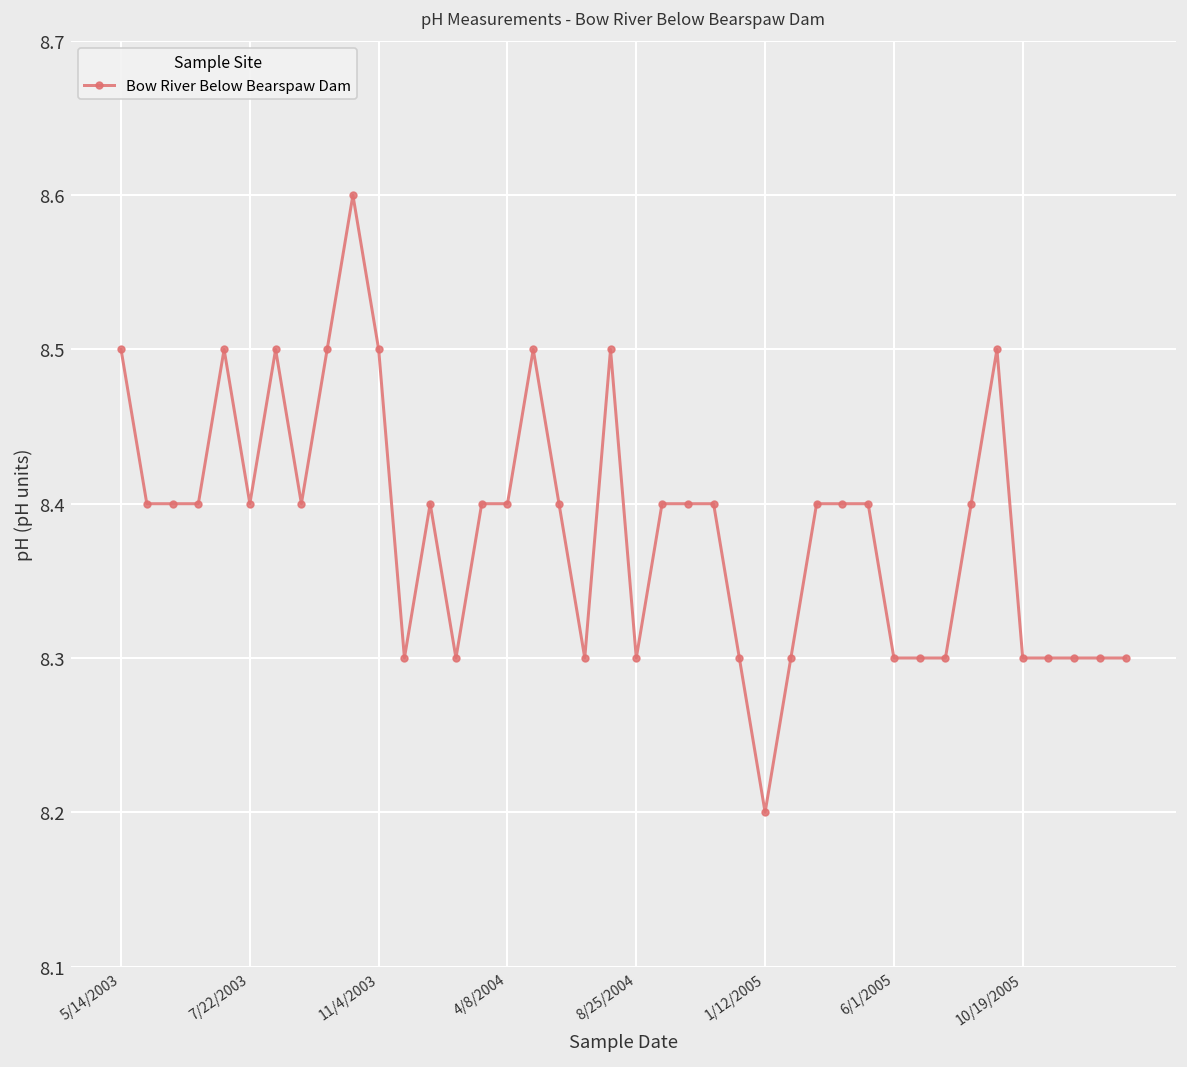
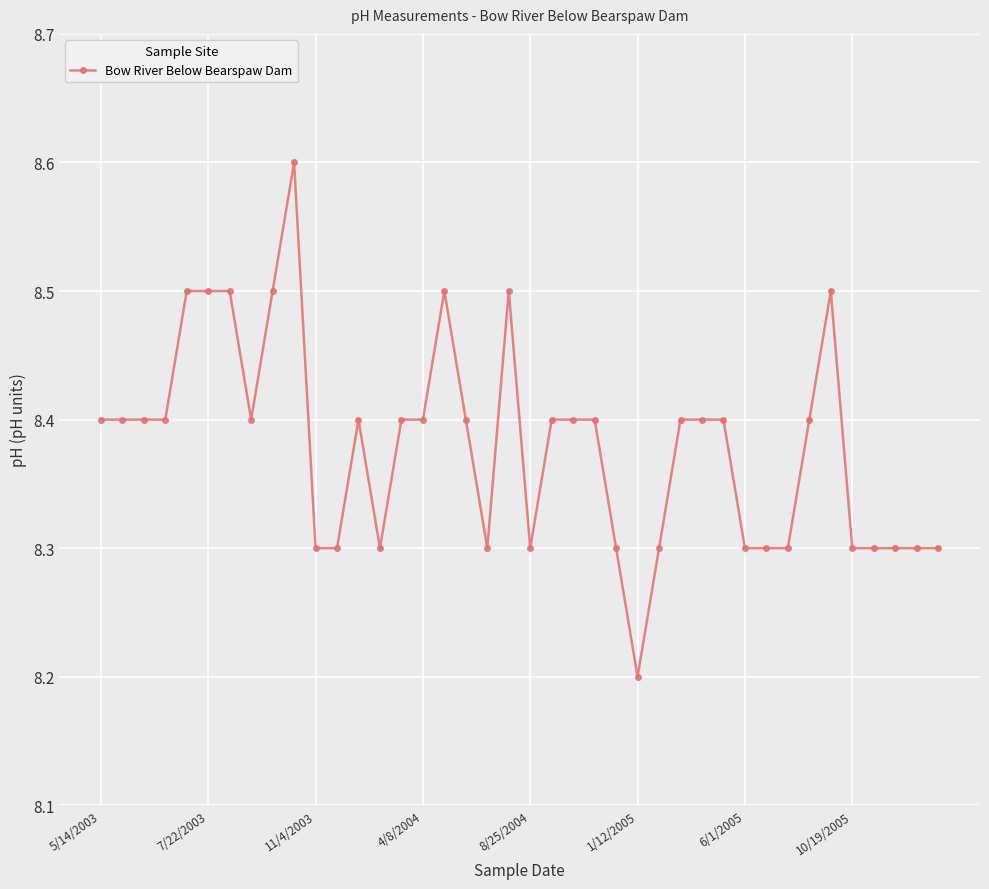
5/14/2003: 8.5 -> 8.4
7/22/2003: 8.4 -> 8.5
11/4/2003: 8.5 -> 8.3
